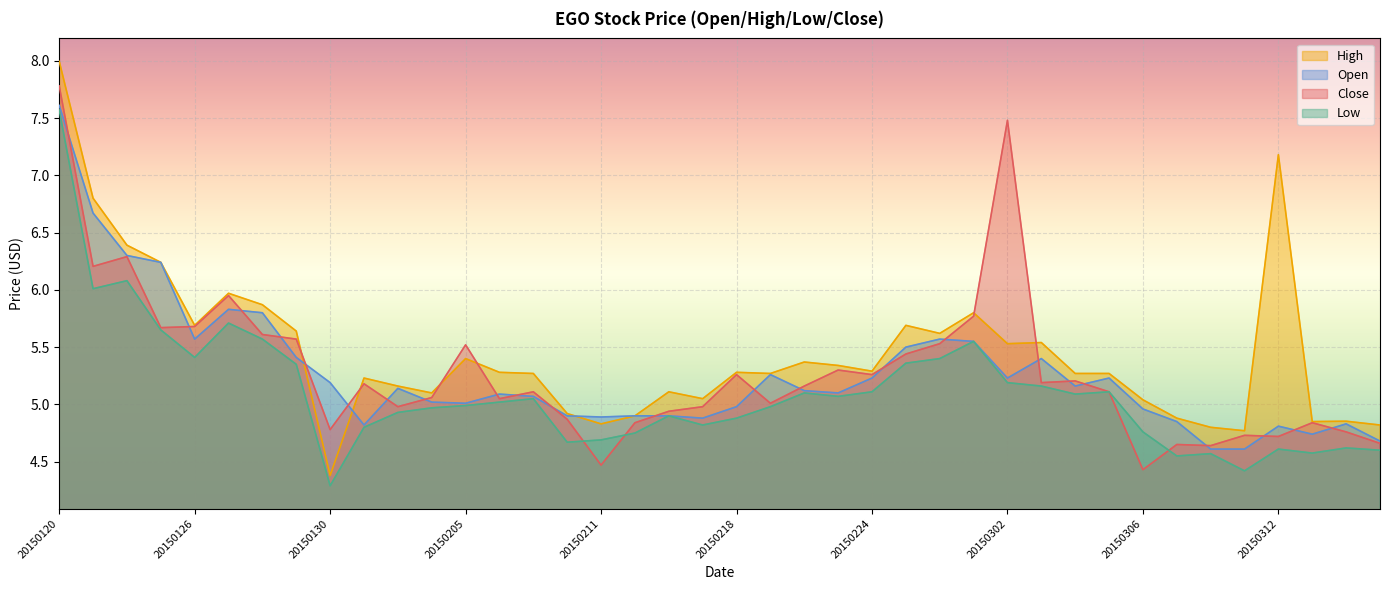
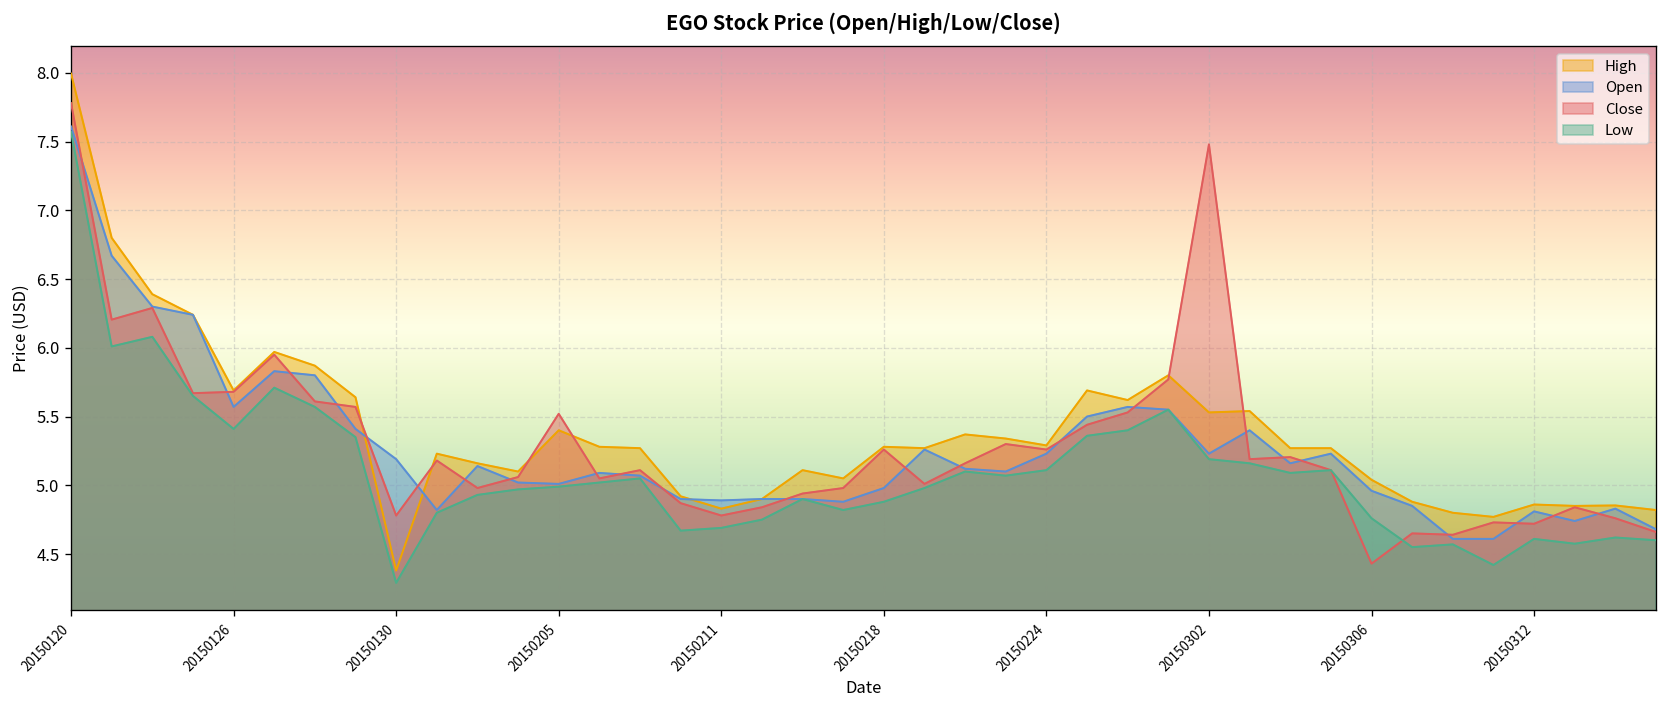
Close, 20150211: 4.47 -> 4.78
High, 20150312: 7.18 -> 4.86
